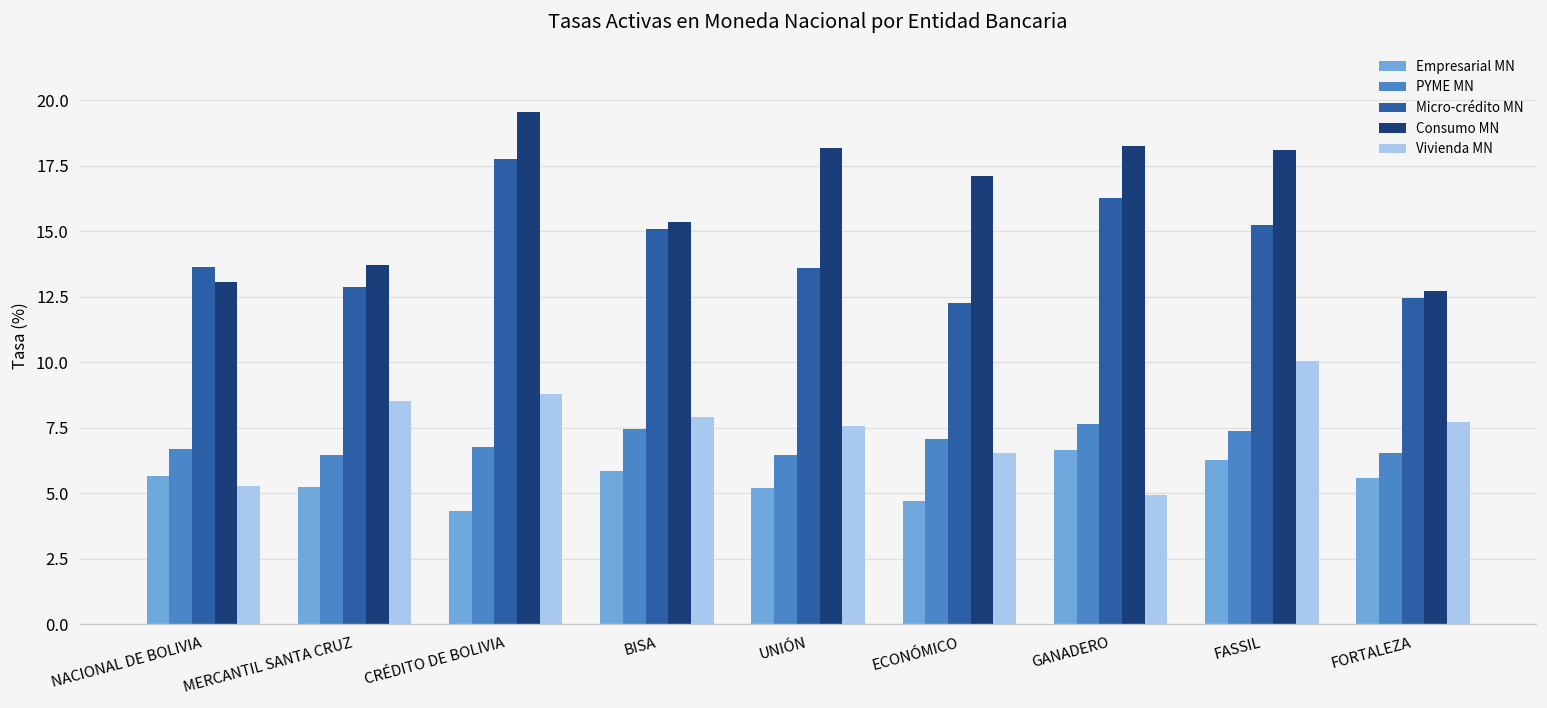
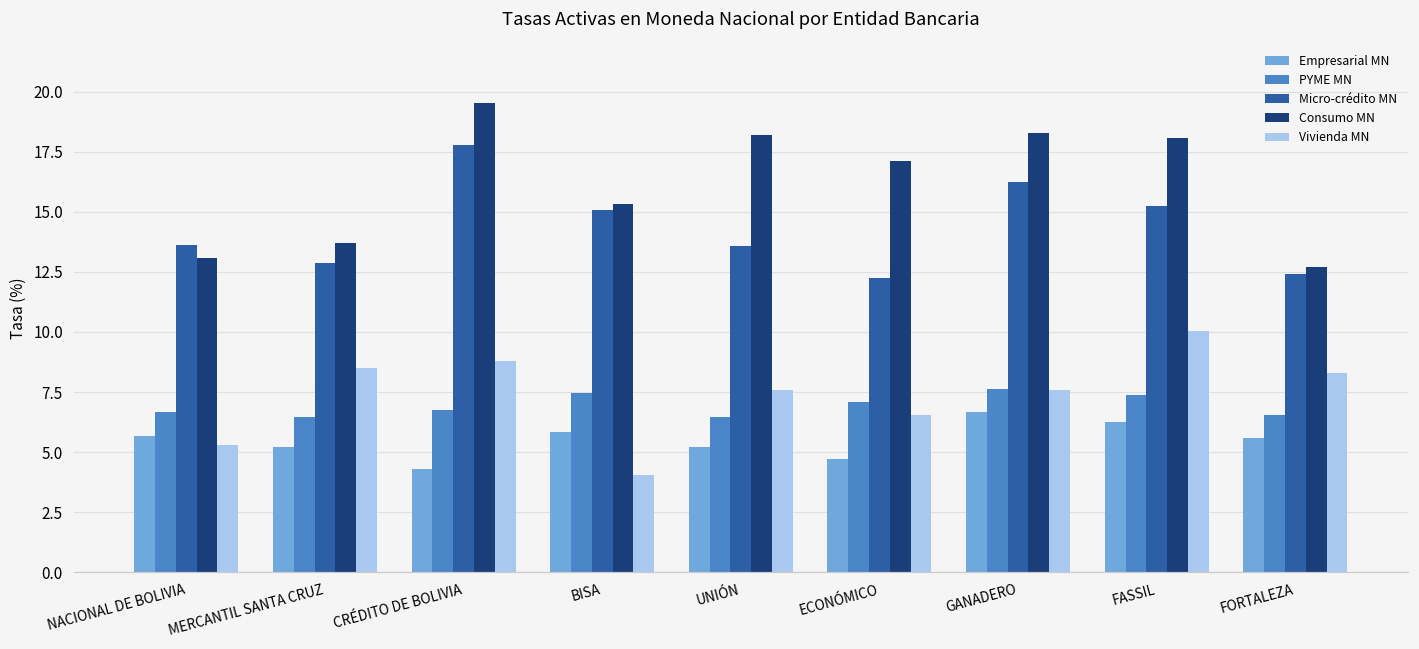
Vivienda MN, BISA: 7.9 -> 4.0
Vivienda MN, GANADERO: 4.9 -> 7.6
Vivienda MN, FORTALEZA: 7.7 -> 8.3
